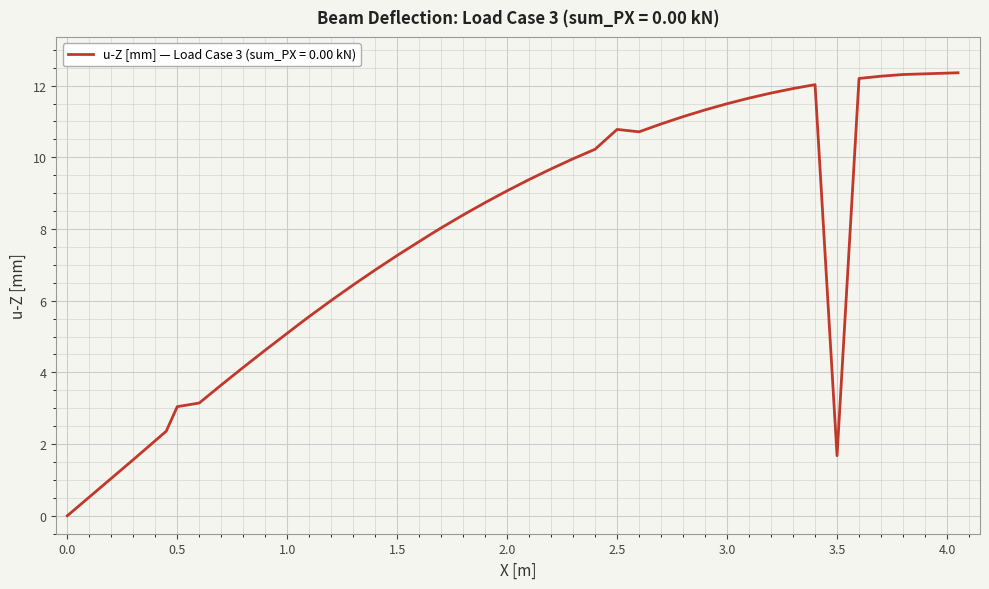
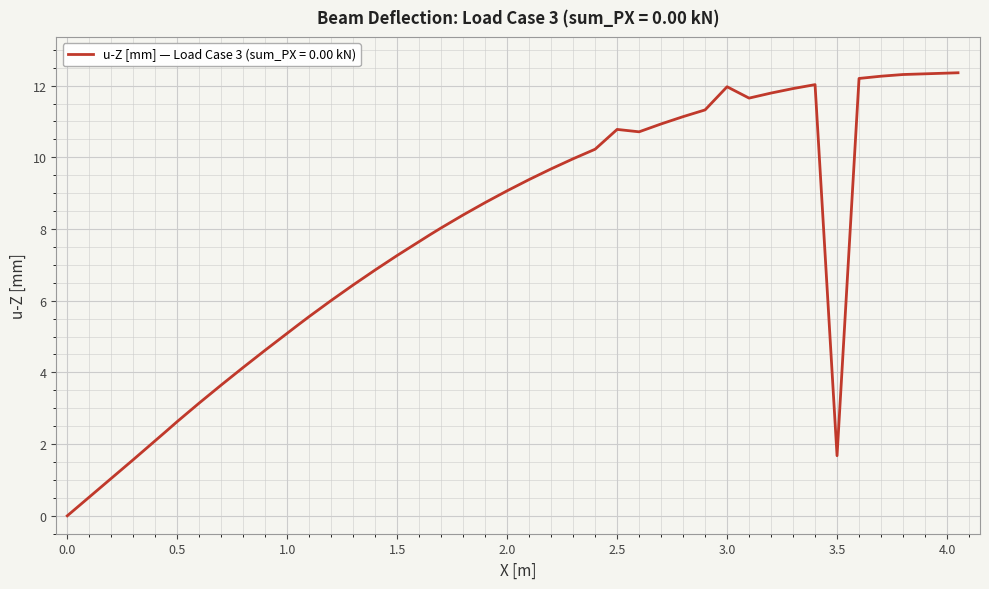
0.5: 3.0 -> 2.6
3.0: 11.5 -> 12.0
